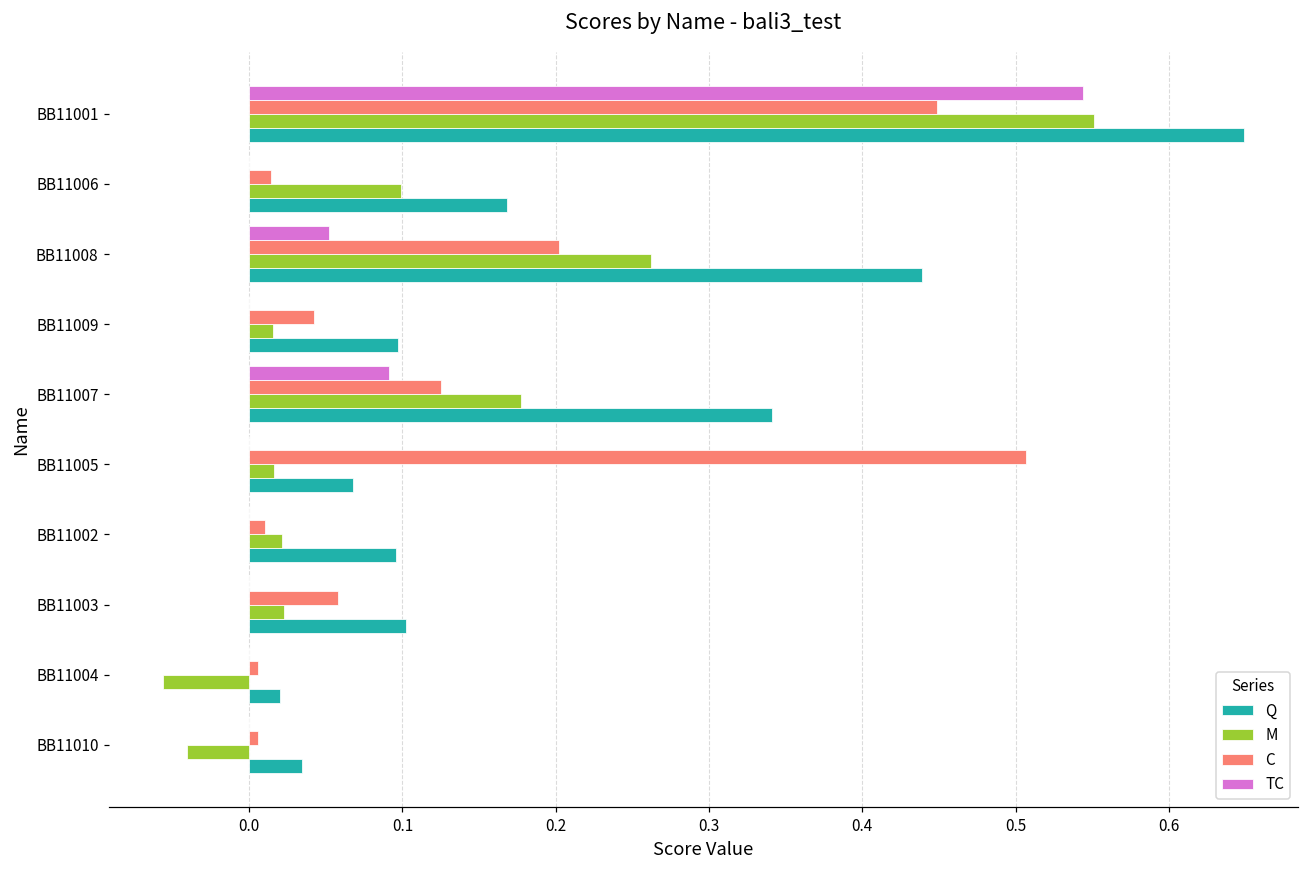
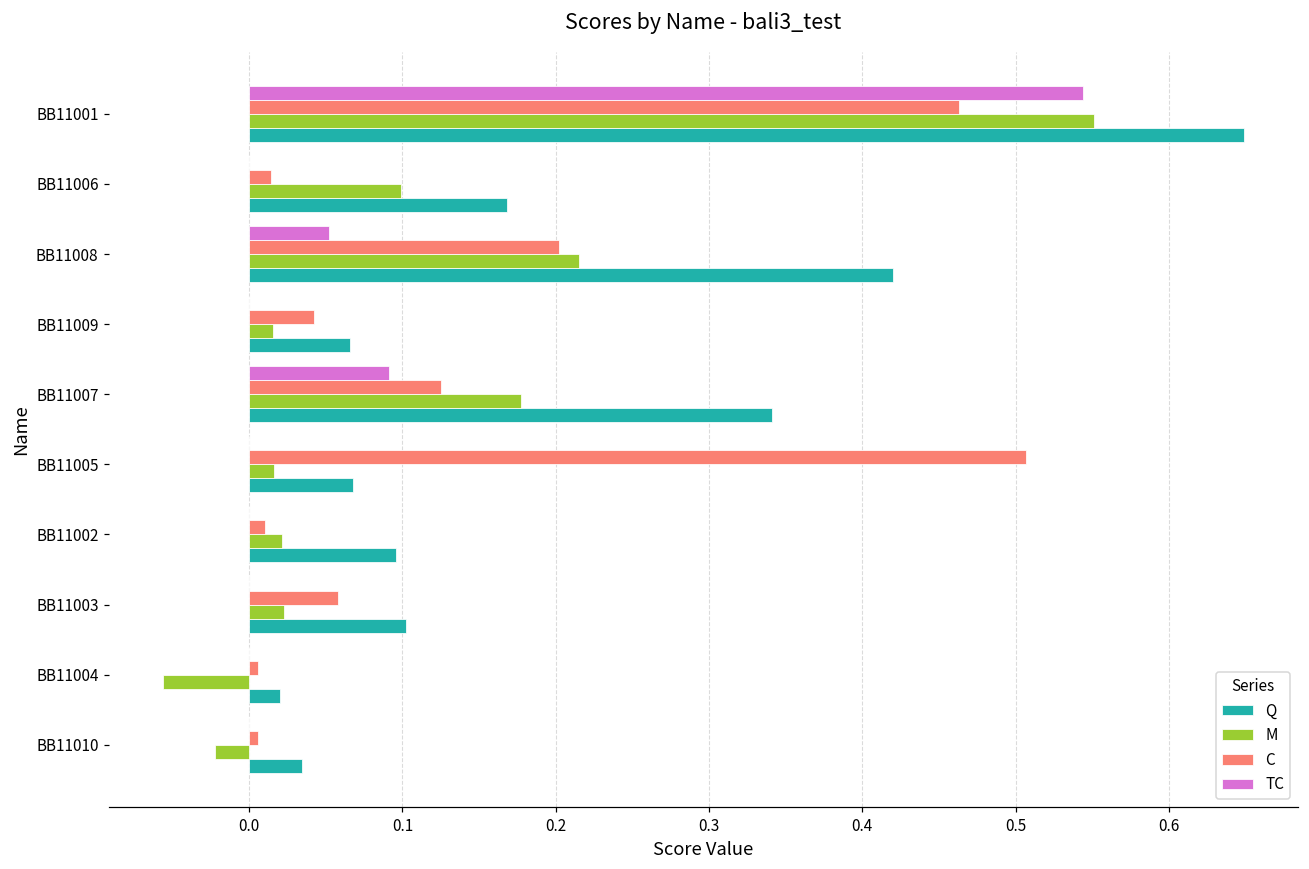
C, BB11001: 0.449 -> 0.463
M, BB11008: 0.262 -> 0.215
Q, BB11008: 0.439 -> 0.420
Q, BB11009: 0.097 -> 0.066
M, BB11010: -0.040 -> -0.023
